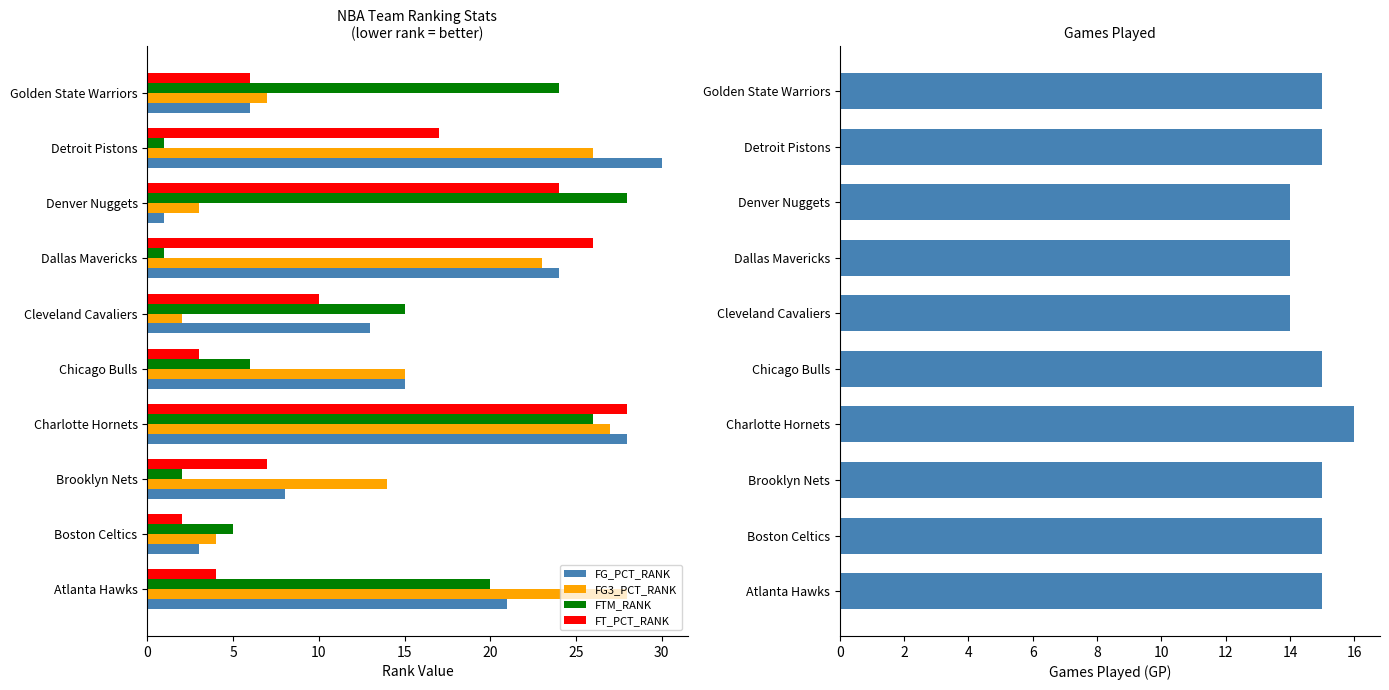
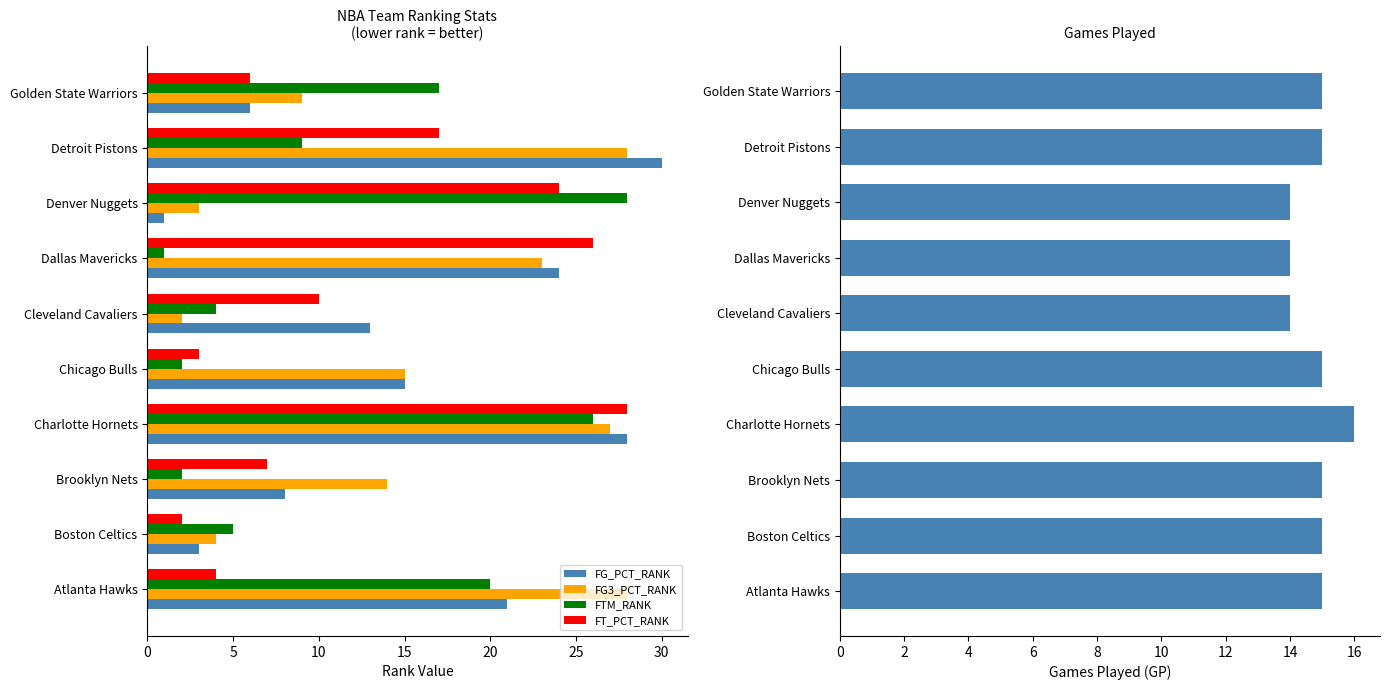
NBA Team Ranking Stats (lower rank = better), FTM_RANK, Golden State Warriors: 24 -> 17
NBA Team Ranking Stats (lower rank = better), FG3_PCT_RANK, Golden State Warriors: 7 -> 9
NBA Team Ranking Stats (lower rank = better), FTM_RANK, Detroit Pistons: 1 -> 9
NBA Team Ranking Stats (lower rank = better), FG3_PCT_RANK, Detroit Pistons: 26 -> 28
NBA Team Ranking Stats (lower rank = better), FTM_RANK, Cleveland Cavaliers: 15 -> 4
NBA Team Ranking Stats (lower rank = better), FTM_RANK, Chicago Bulls: 6 -> 2
